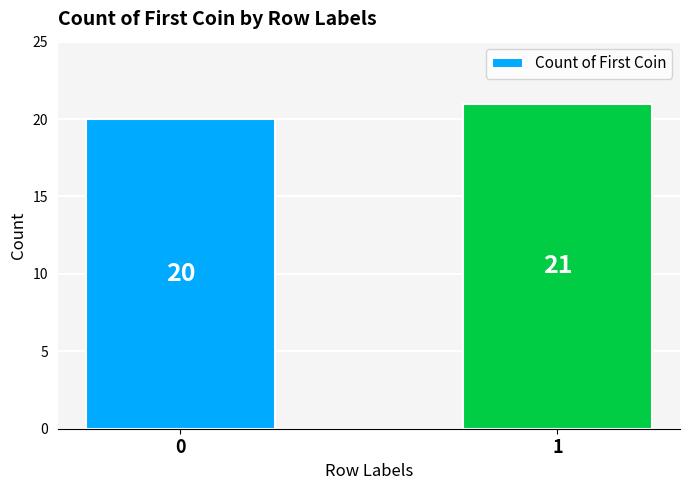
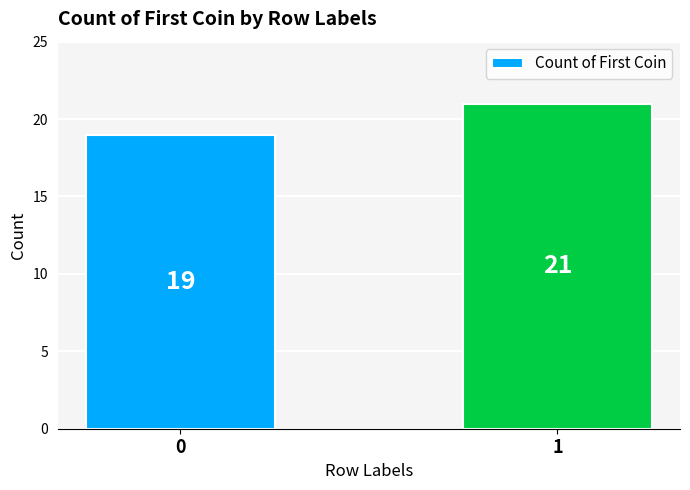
0: 20 -> 19
